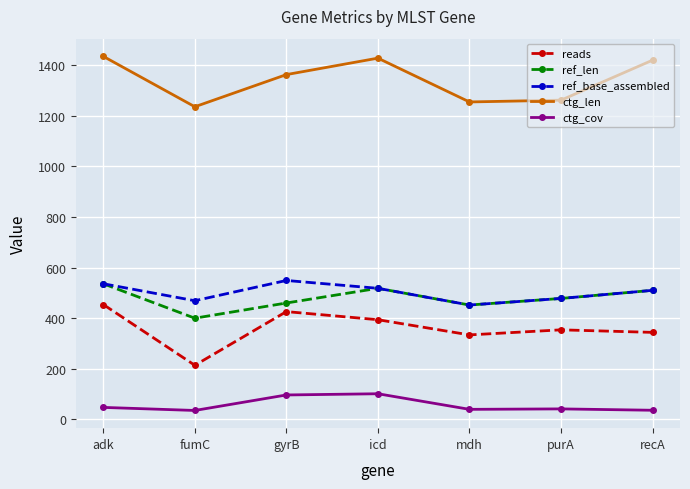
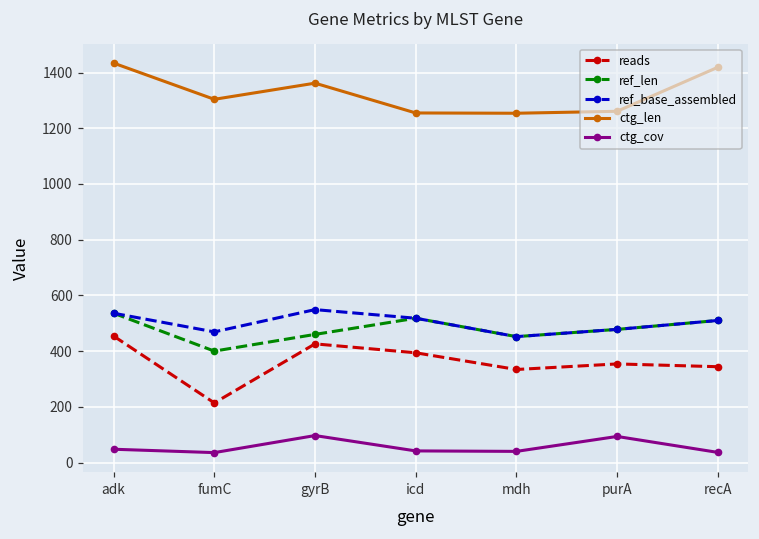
ctg_len, fumC: 1240 -> 1300
ctg_len, icd: 1430 -> 1260
ctg_cov, icd: 100 -> 40
ctg_cov, purA: 40 -> 90
